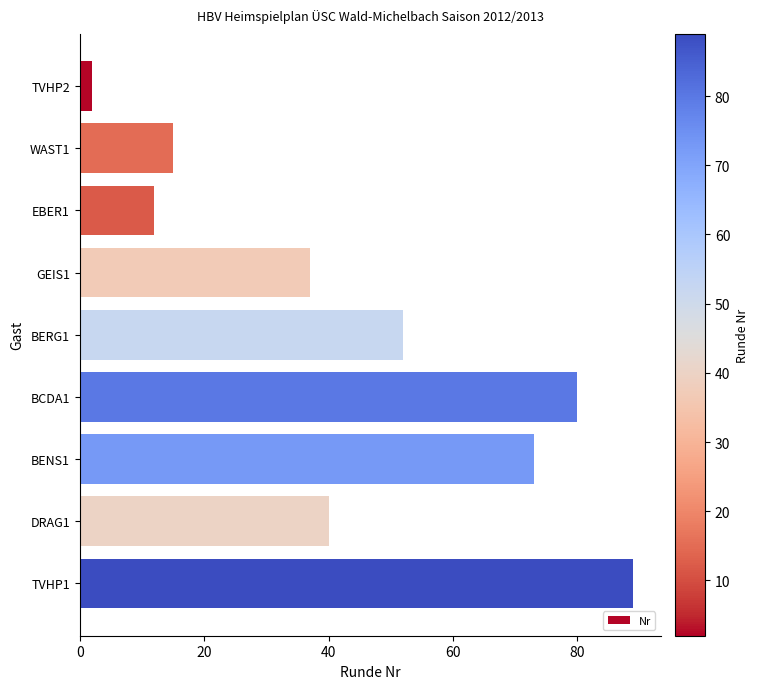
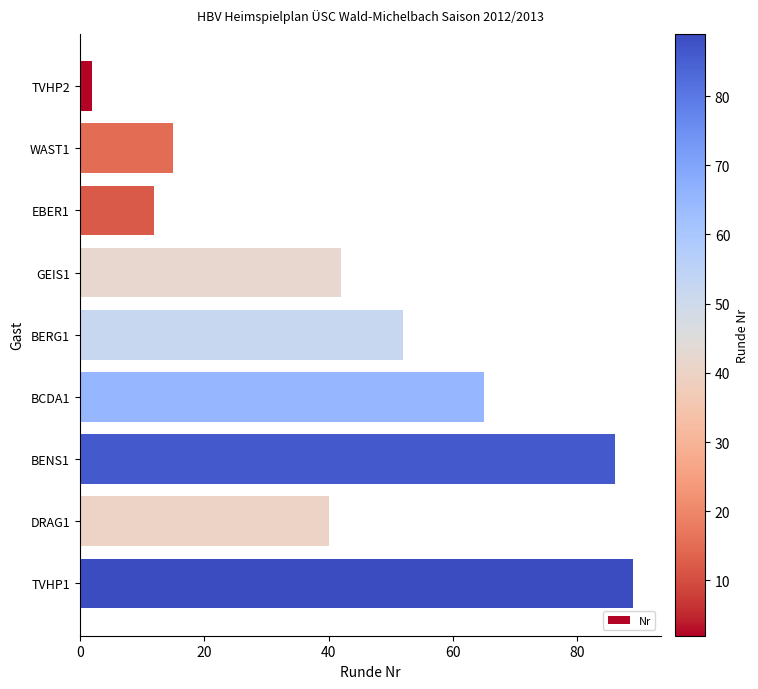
GEIS1: 37 -> 42
BCDA1: 80 -> 65
BENS1: 73 -> 86
